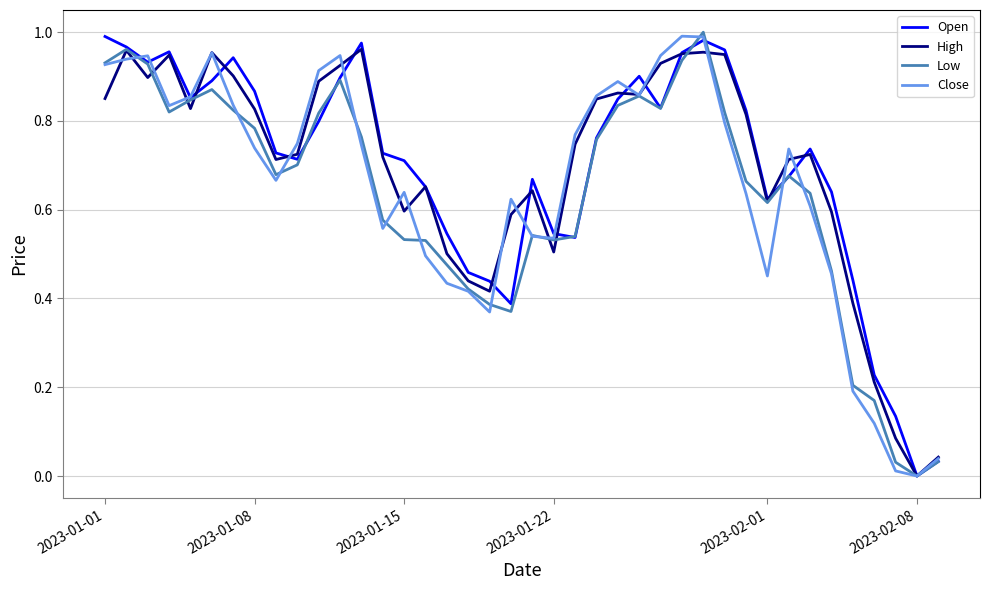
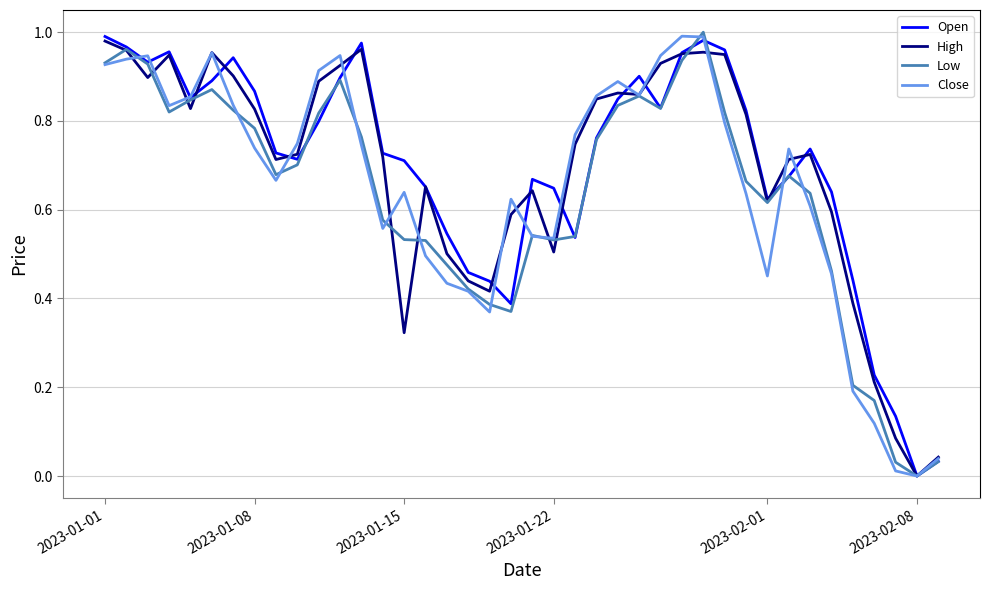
High, 2023-01-01: 0.85 -> 0.98
High, 2023-01-15: 0.60 -> 0.32
Open, 2023-01-22: 0.55 -> 0.65
